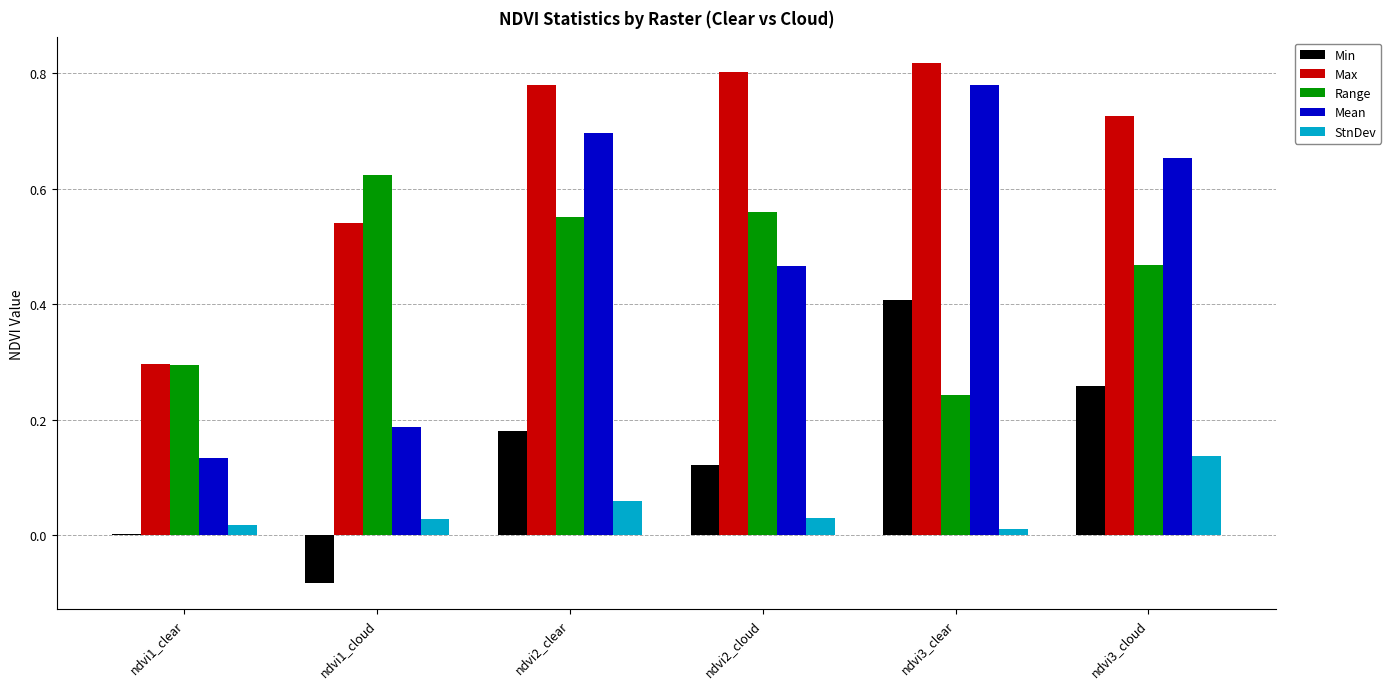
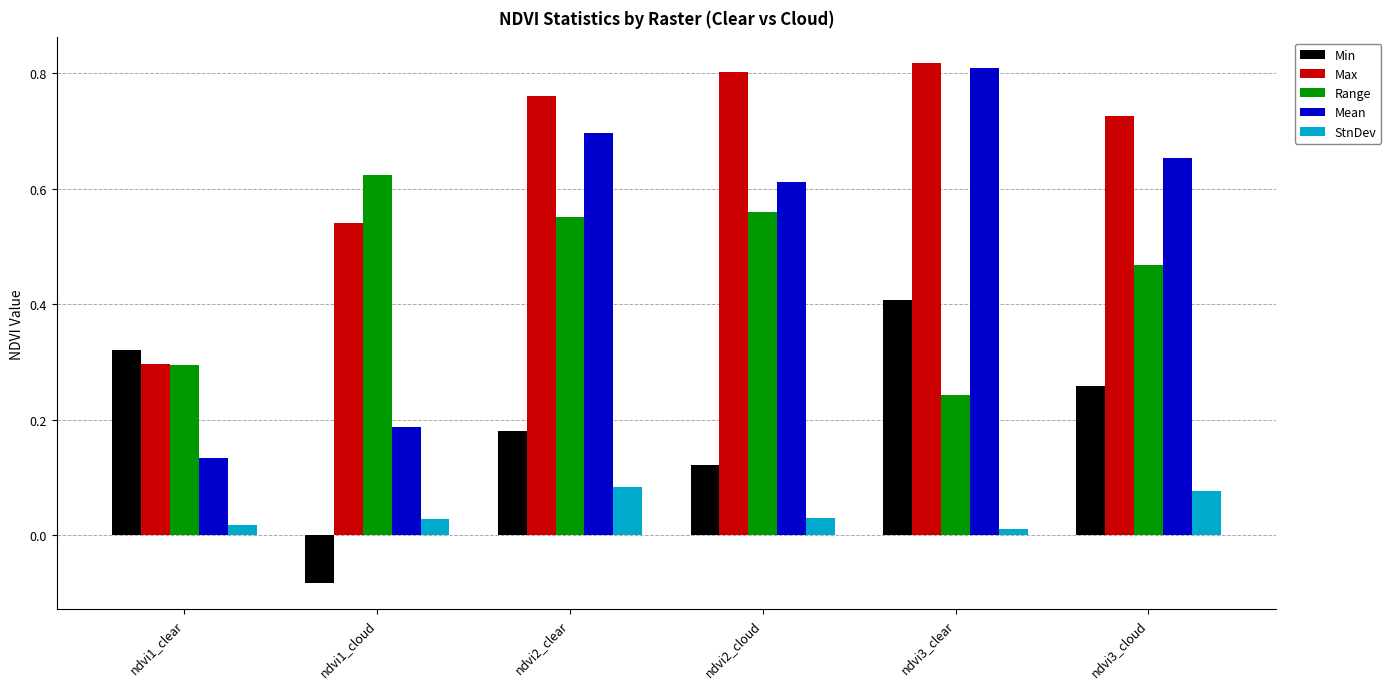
Min, ndvi1_clear: 0.00 -> 0.32
Max, ndvi2_clear: 0.78 -> 0.76
StnDev, ndvi2_clear: 0.06 -> 0.08
Mean, ndvi2_cloud: 0.47 -> 0.61
Mean, ndvi3_clear: 0.78 -> 0.81
StnDev, ndvi3_cloud: 0.14 -> 0.08
